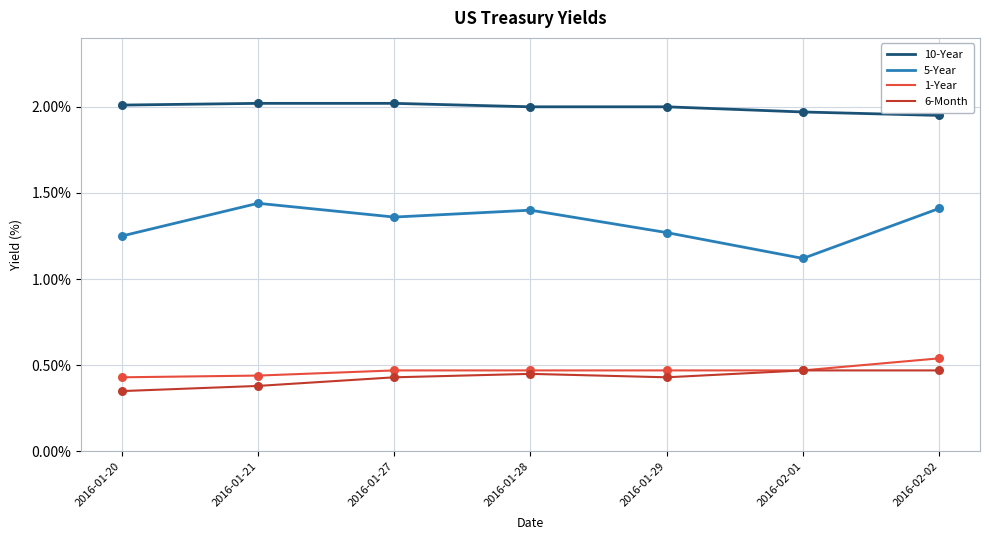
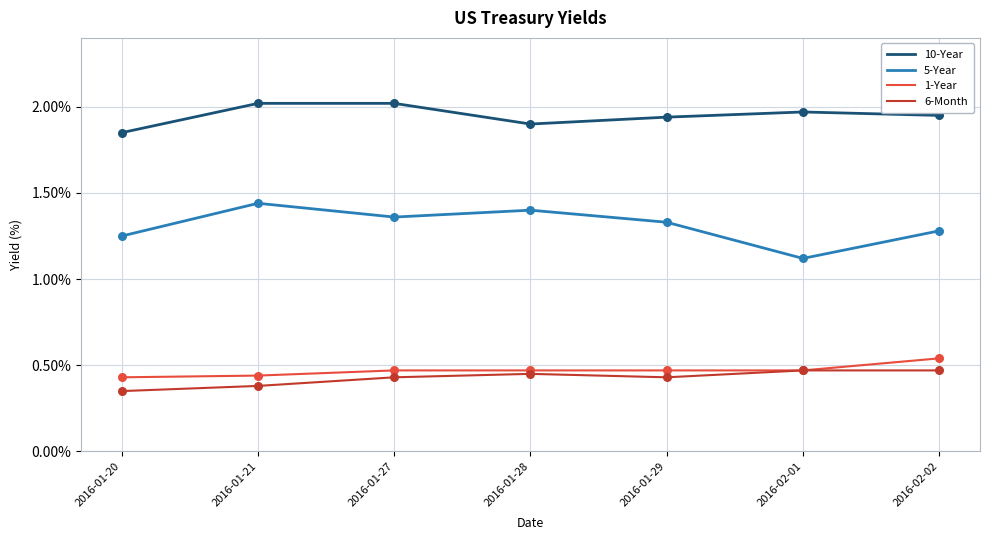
10-Year, 2016-01-20: 2.01% -> 1.85%
10-Year, 2016-01-28: 2.0% -> 1.9%
10-Year, 2016-01-29: 2.00% -> 1.94%
5-Year, 2016-01-29: 1.27% -> 1.33%
5-Year, 2016-02-02: 1.41% -> 1.28%
